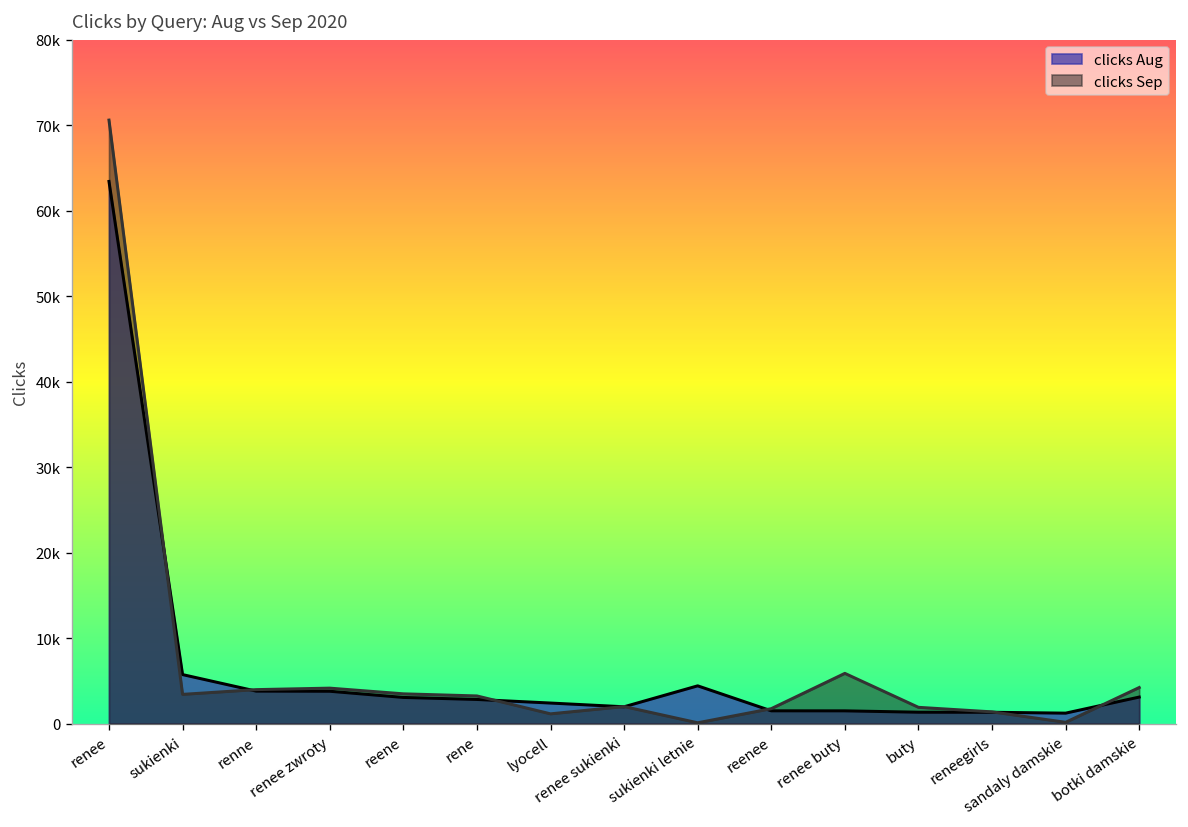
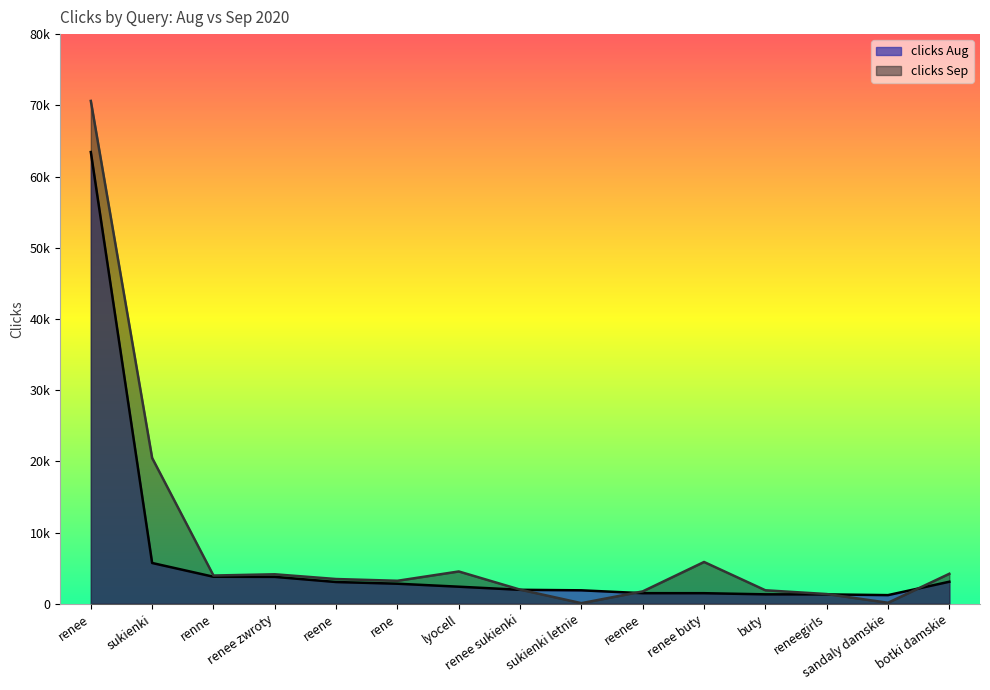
clicks Sep, sukienki: 3000 -> 20000
clicks Sep, lyocell: 1000 -> 5000
clicks Aug, sukienki letnie: 4000 -> 2000
